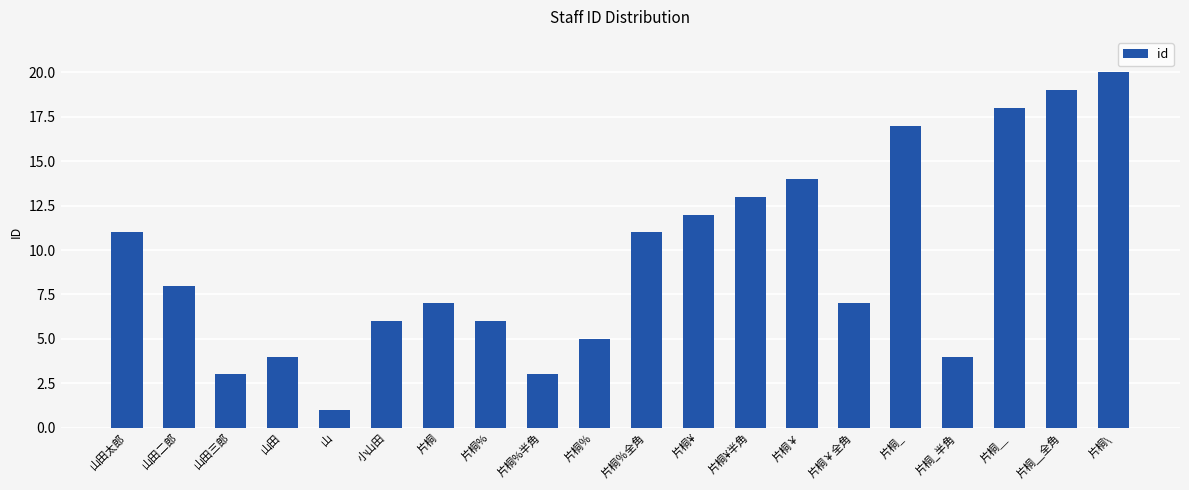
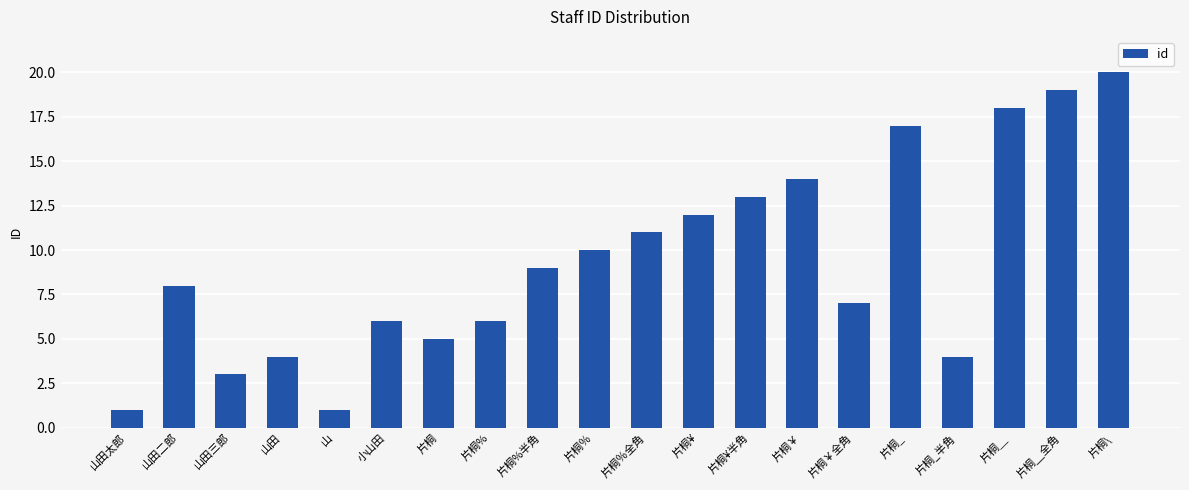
山田太郎: 11 -> 1
片桐: 7 -> 5
片桐%半角: 3 -> 9
片桐％: 5 -> 10
